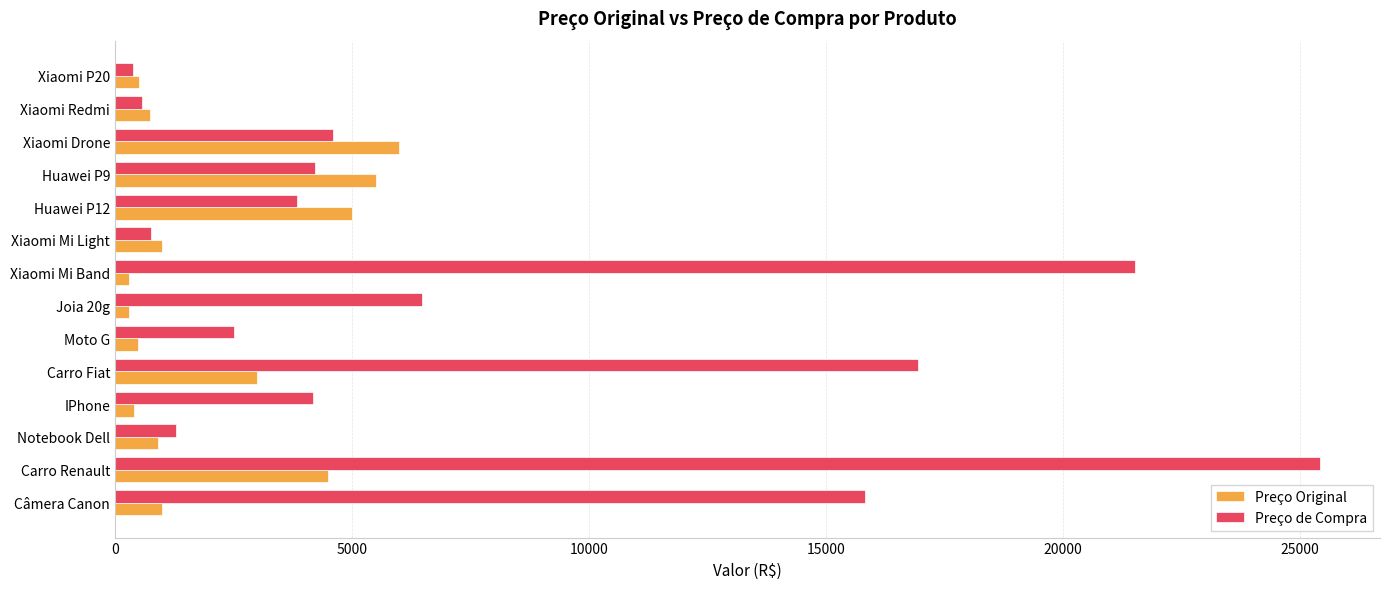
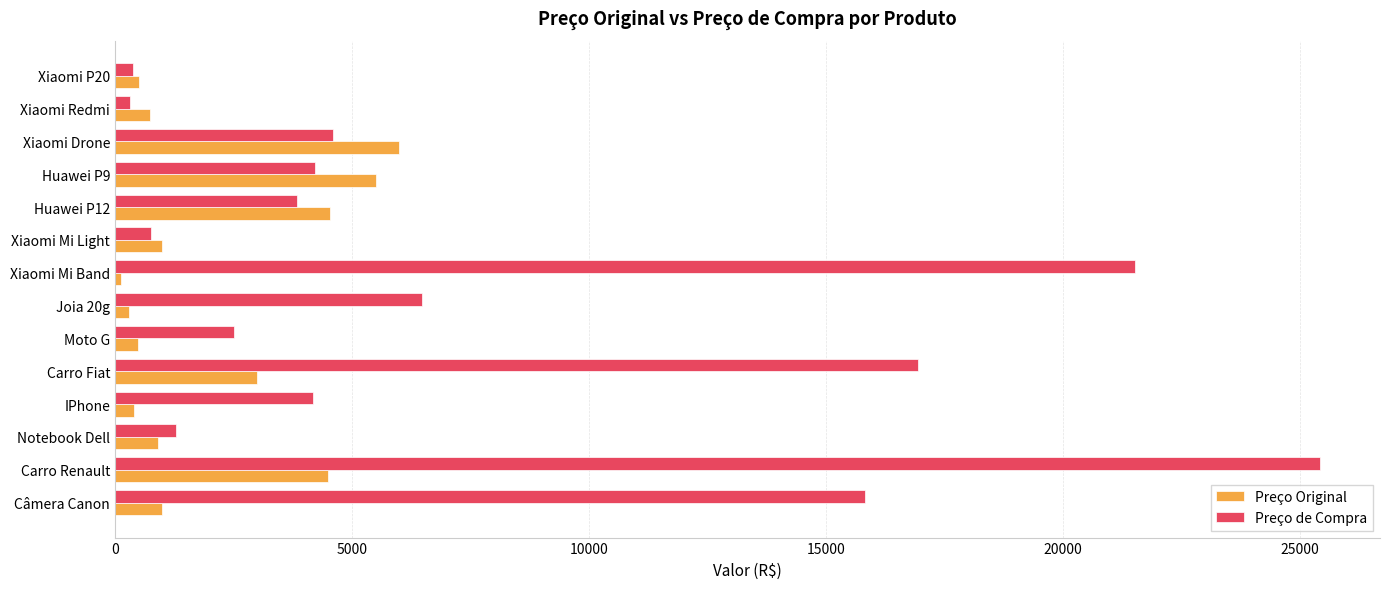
Preço de Compra, Xiaomi Redmi: 600 -> 300
Preço Original, Huawei P12: 5000 -> 4500
Preço Original, Xiaomi Mi Band: 300 -> 100
